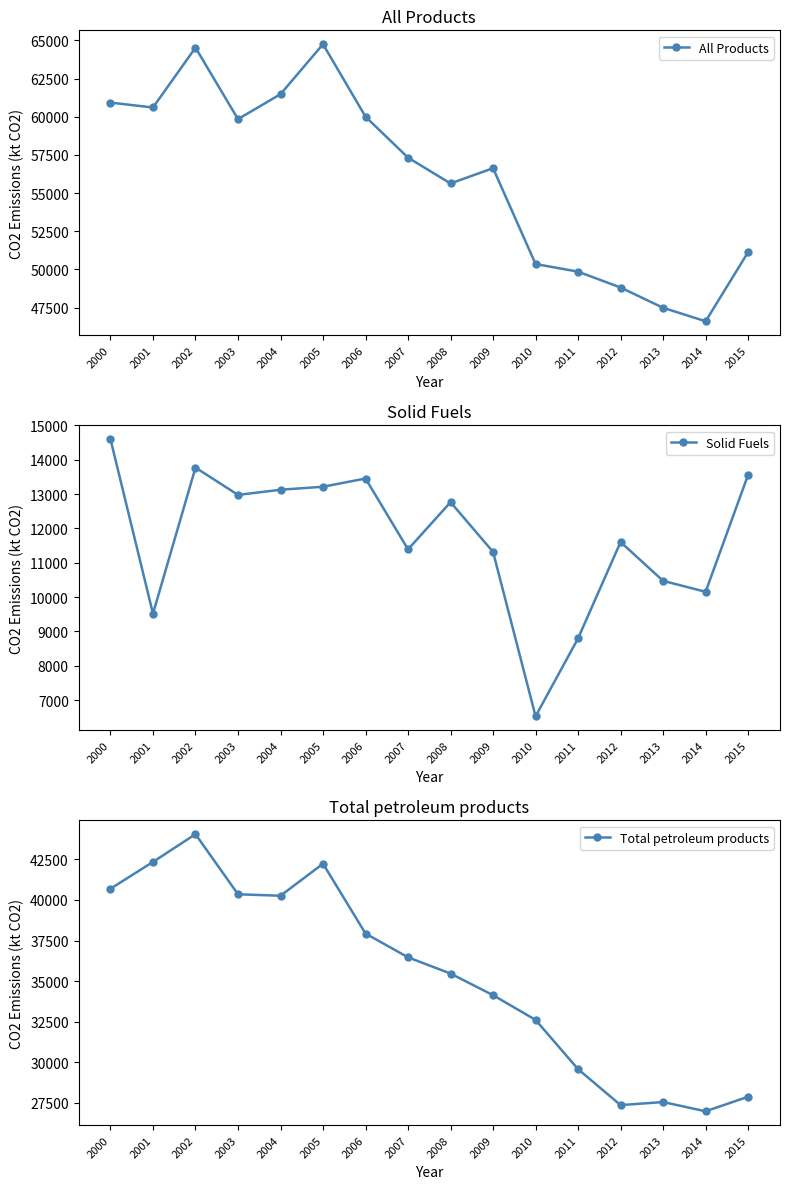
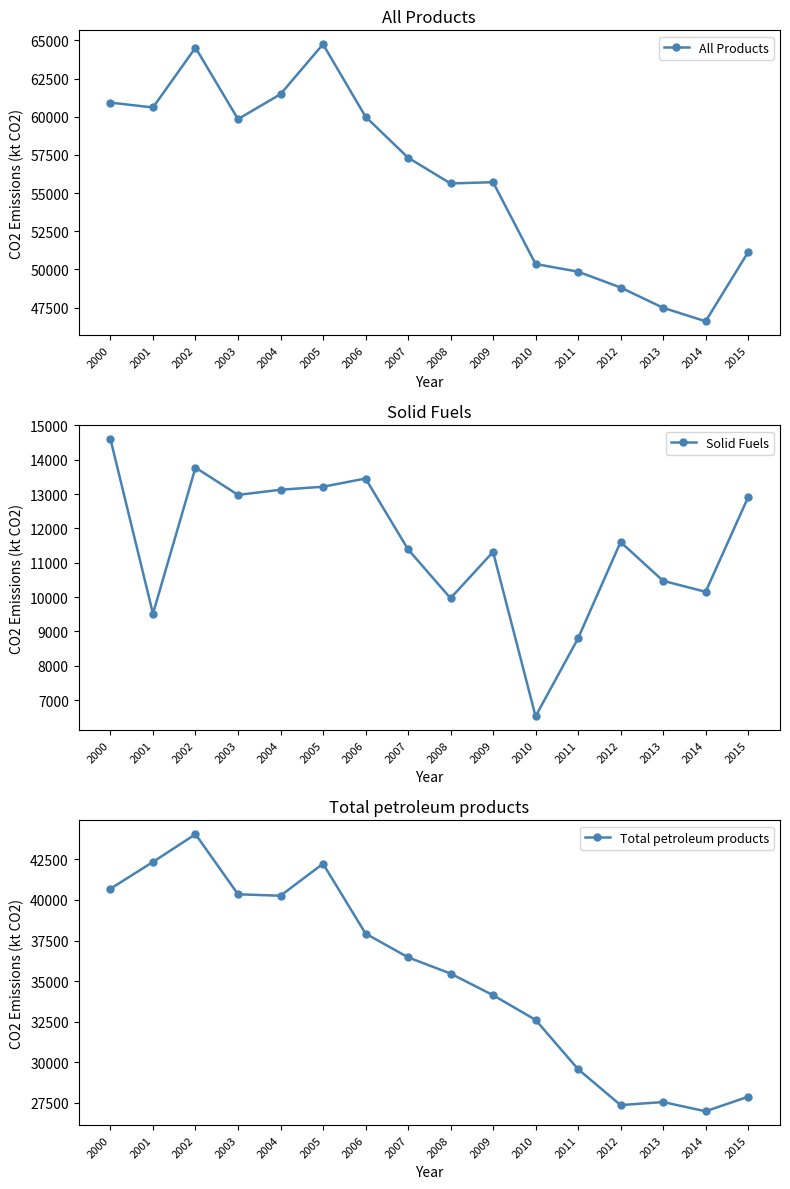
All Products, 2009: 56600 -> 55700
Solid Fuels, 2008: 12800 -> 10000
Solid Fuels, 2015: 13600 -> 12900
